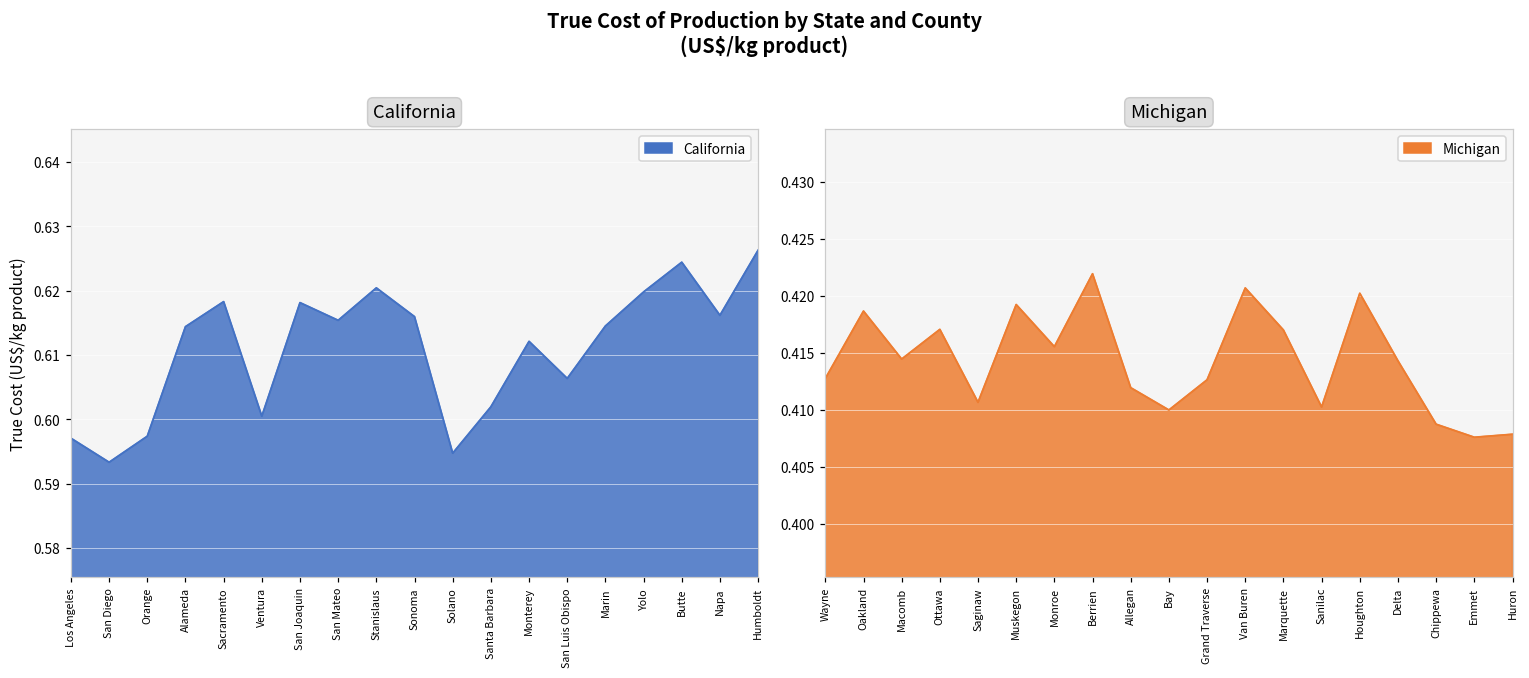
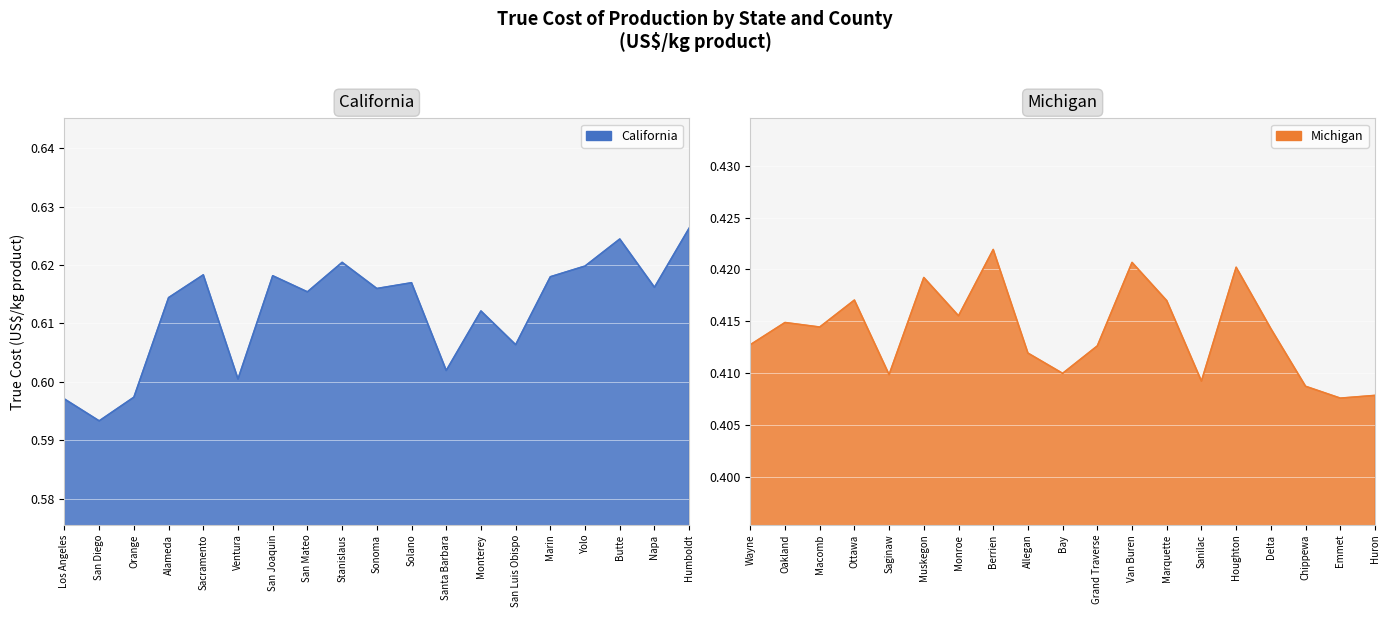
California, Solano: 0.595 -> 0.617
California, Marin: 0.615 -> 0.618
Michigan, Oakland: 0.4186 -> 0.4149
Michigan, Saginaw: 0.4106 -> 0.4098
Michigan, Sanilac: 0.4102 -> 0.4092
